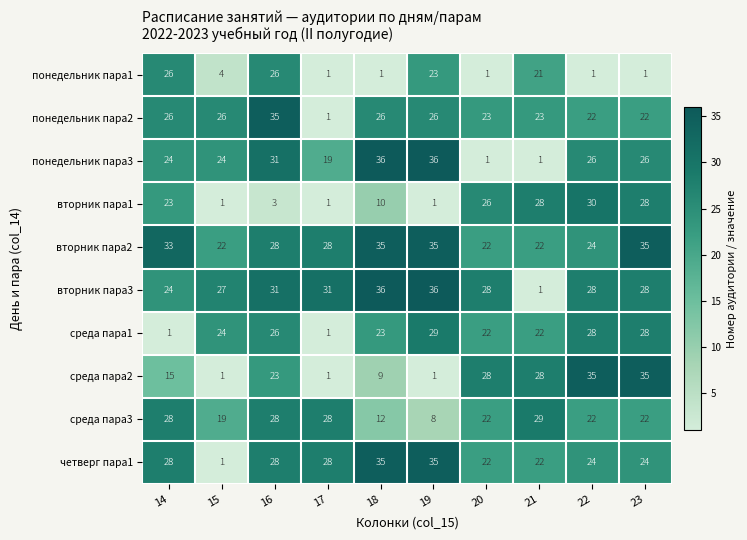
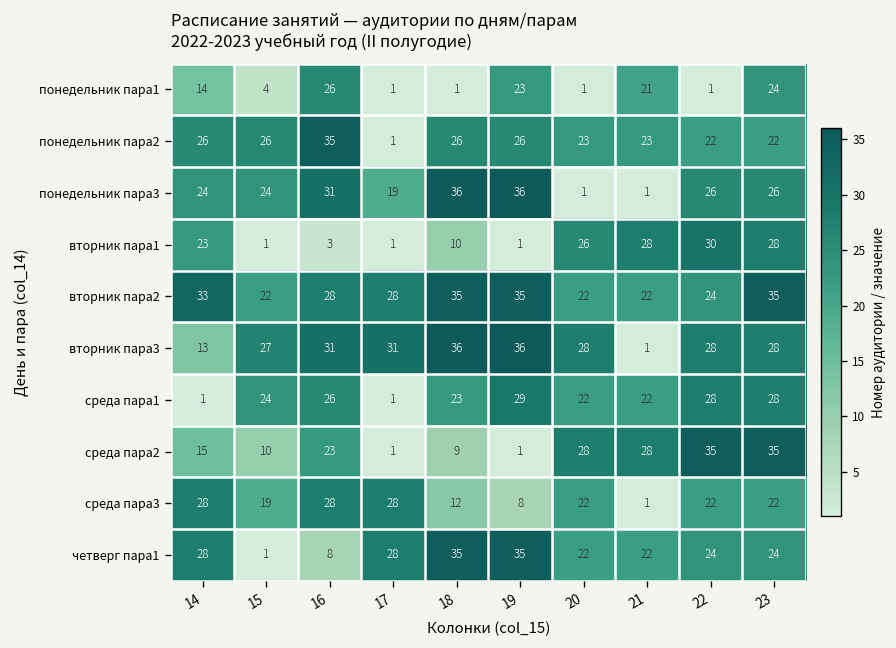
понедельник пара1, 14: 26 -> 14
понедельник пара1, 23: 1 -> 24
вторник пара3, 14: 24 -> 13
среда пара2, 15: 1 -> 10
среда пара3, 21: 29 -> 1
четверг пара1, 16: 28 -> 8
